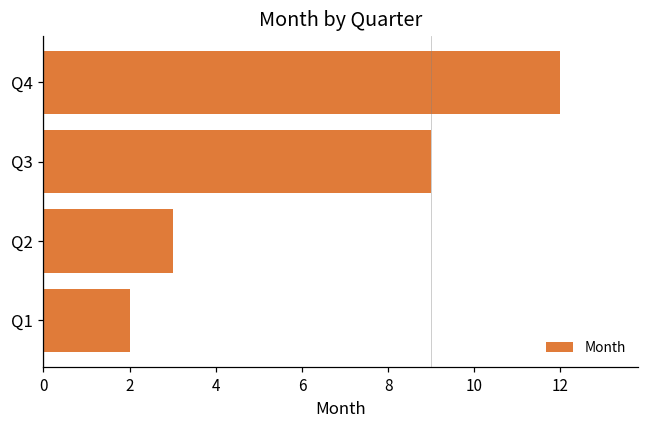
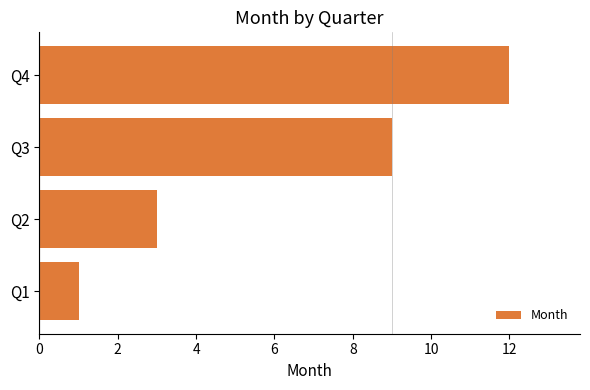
Q1: 2 -> 1
